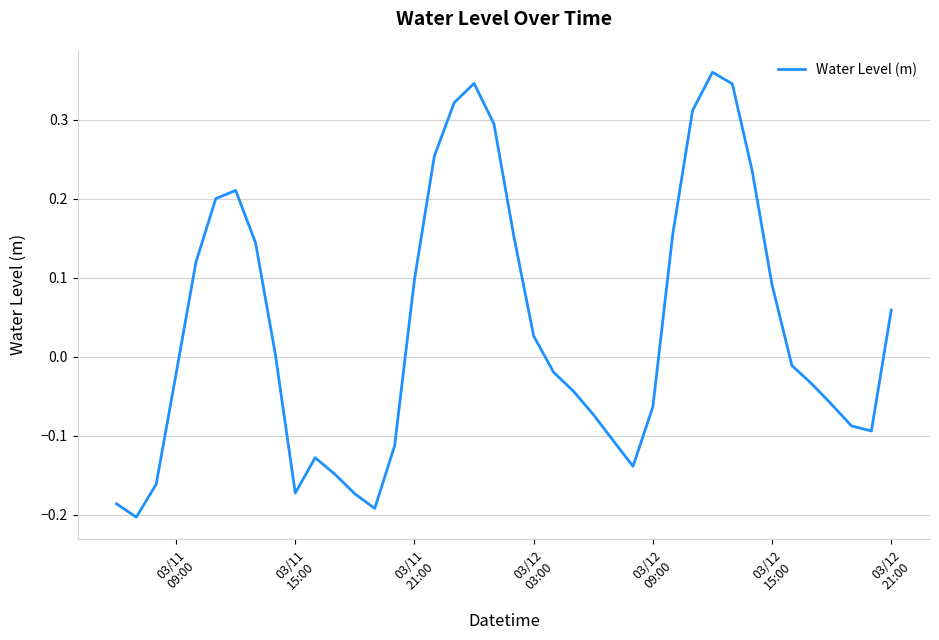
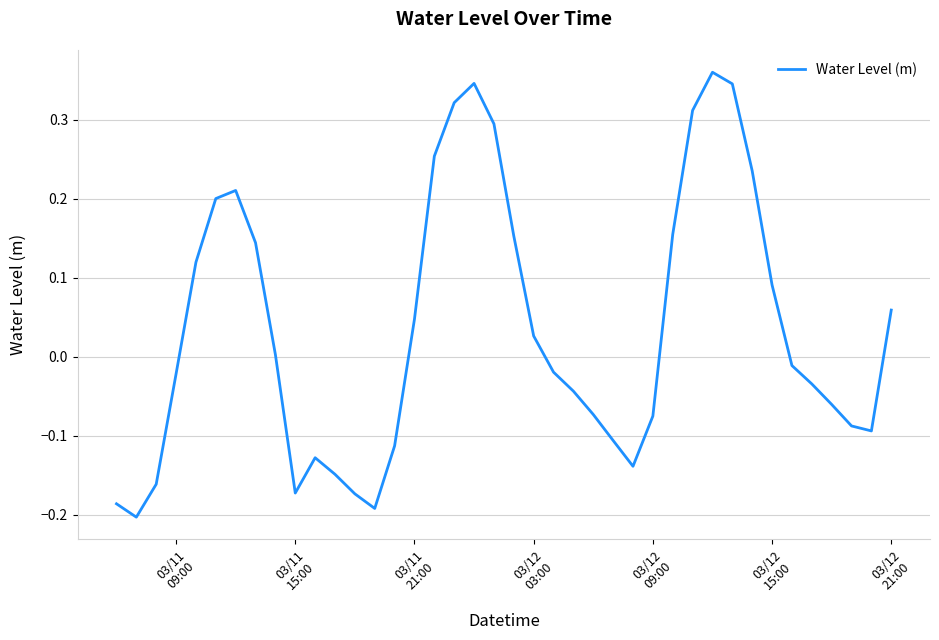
03/11 21:00: 0.10 -> 0.05
03/12 09:00: -0.06 -> -0.07
